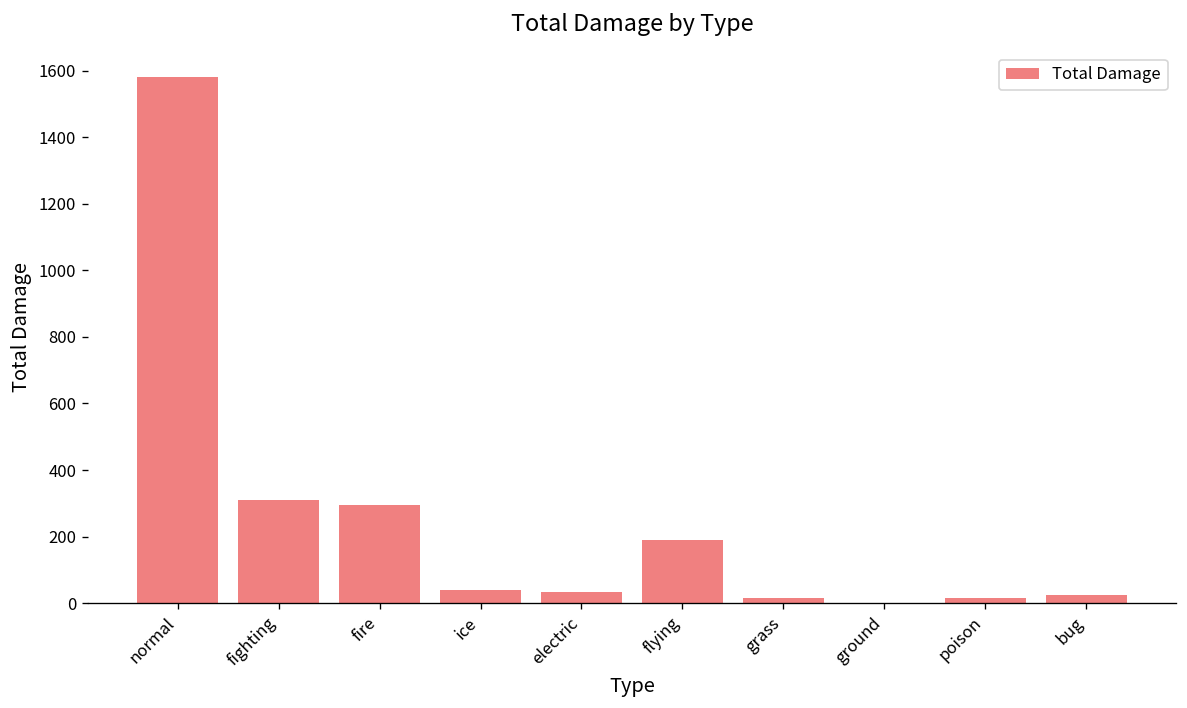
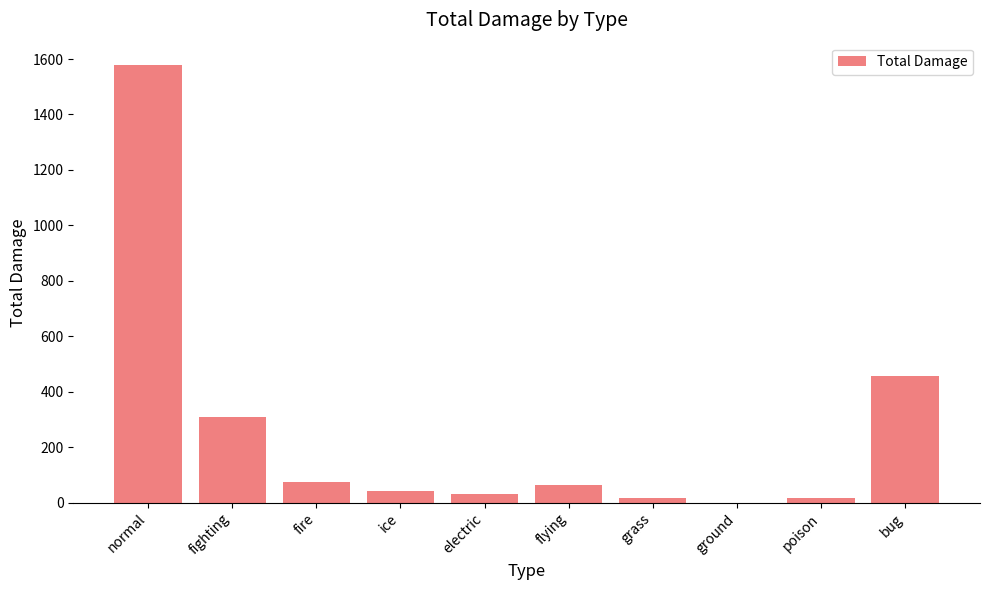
fire: 300 -> 80
flying: 190 -> 60
bug: 30 -> 460
